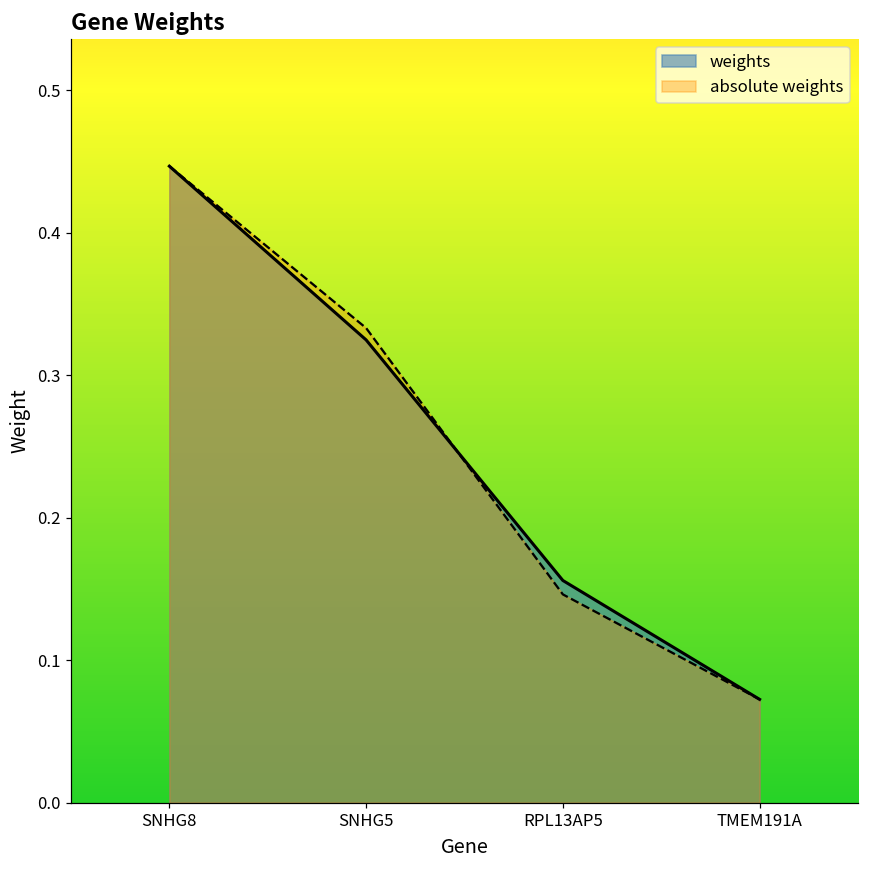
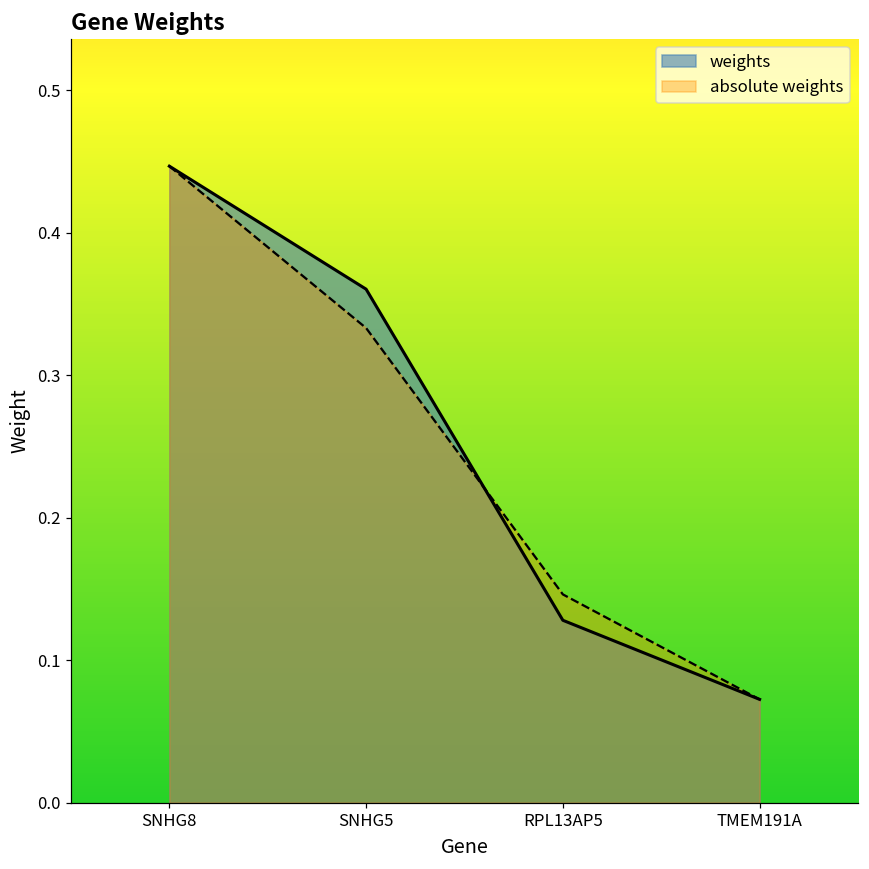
weights, SNHG5: 0.325 -> 0.360
weights, RPL13AP5: 0.156 -> 0.128
